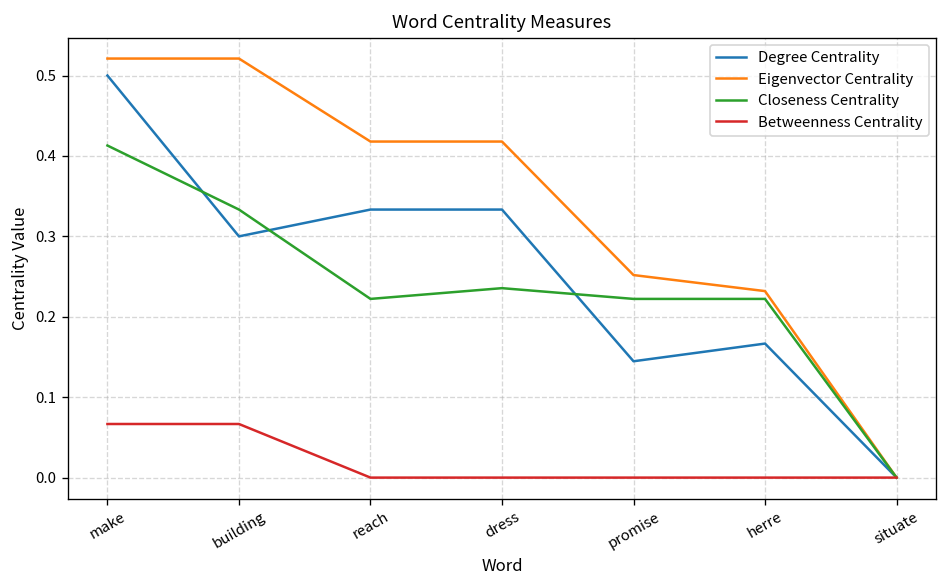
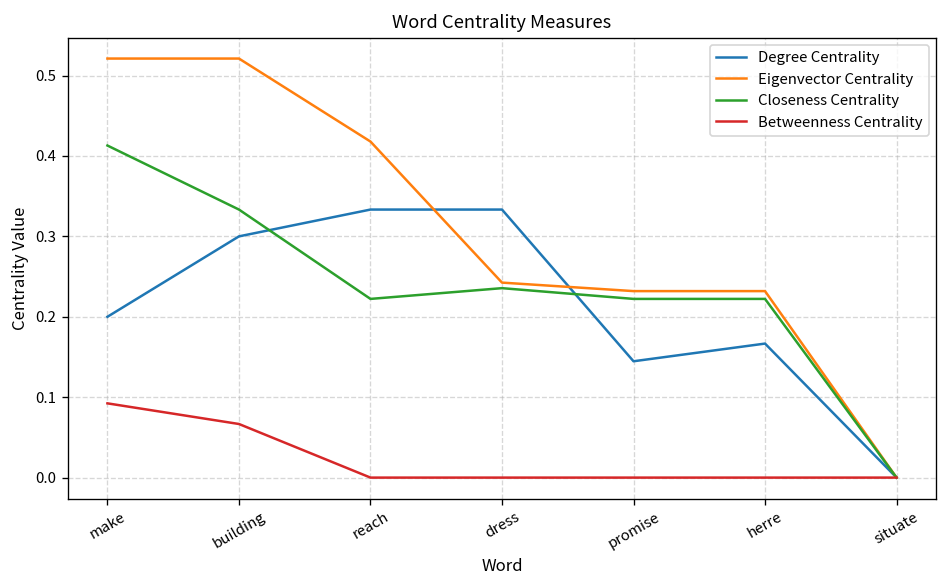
Degree Centrality, make: 0.5 -> 0.2
Betweenness Centrality, make: 0.07 -> 0.09
Eigenvector Centrality, dress: 0.42 -> 0.24
Eigenvector Centrality, promise: 0.25 -> 0.23
